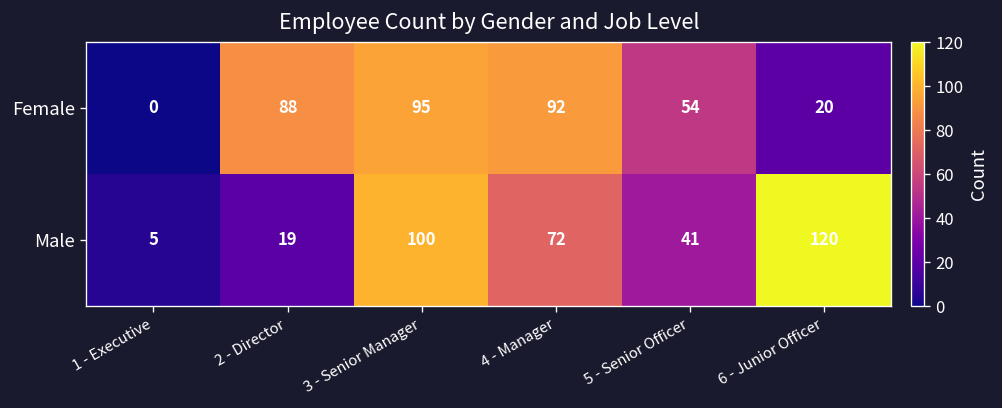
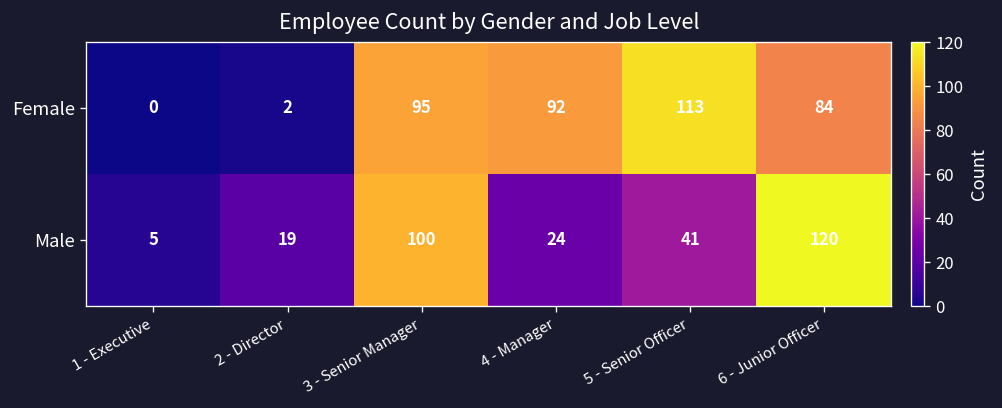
Female, 2 - Director: 88 -> 2
Female, 5 - Senior Officer: 54 -> 113
Female, 6 - Junior Officer: 20 -> 84
Male, 4 - Manager: 72 -> 24
